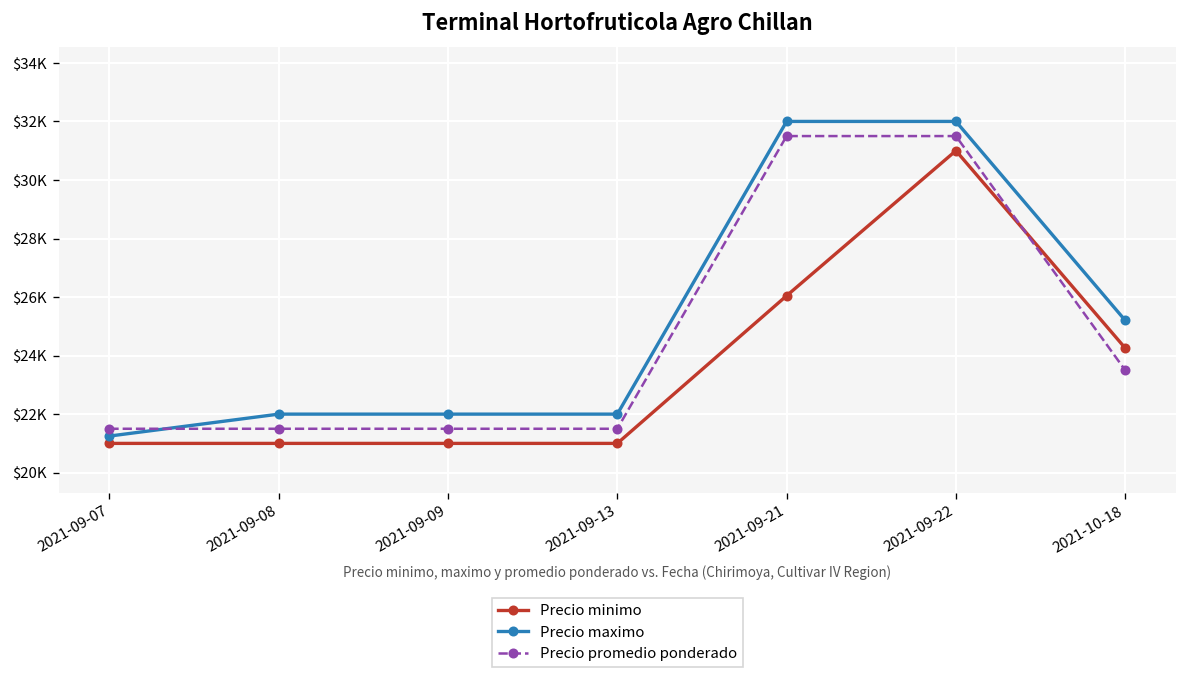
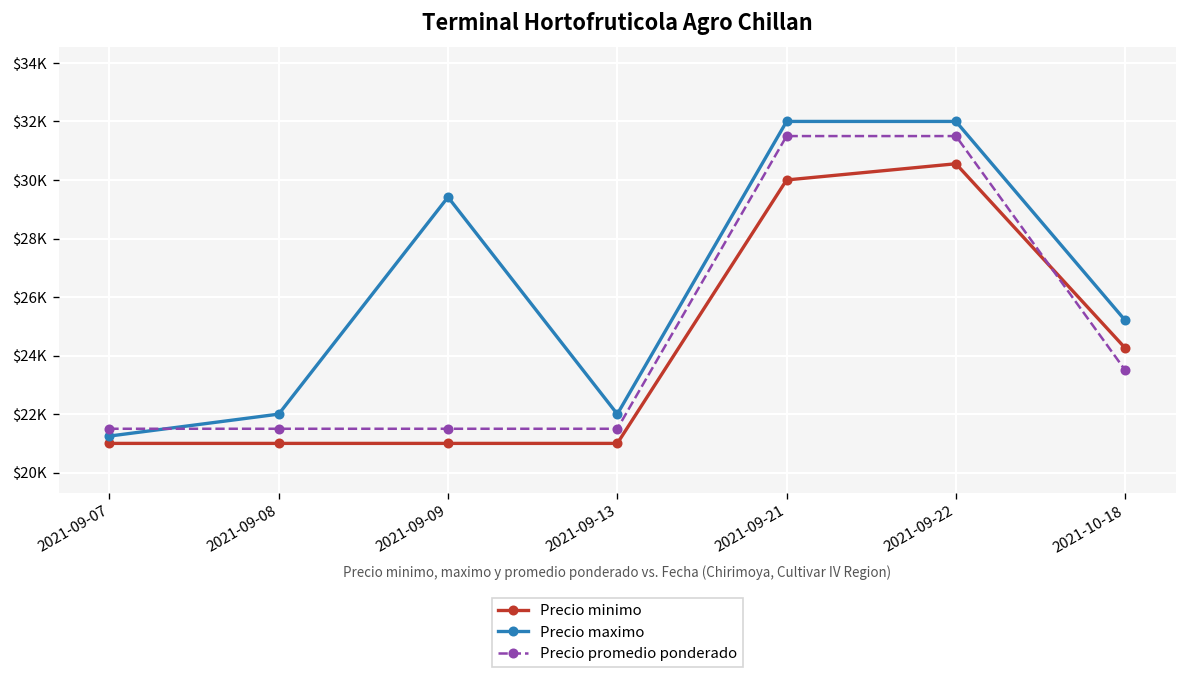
Precio maximo, 2021-09-09: $22000 -> $29400
Precio minimo, 2021-09-21: $26000 -> $30000
Precio minimo, 2021-09-22: $31000 -> $30600
